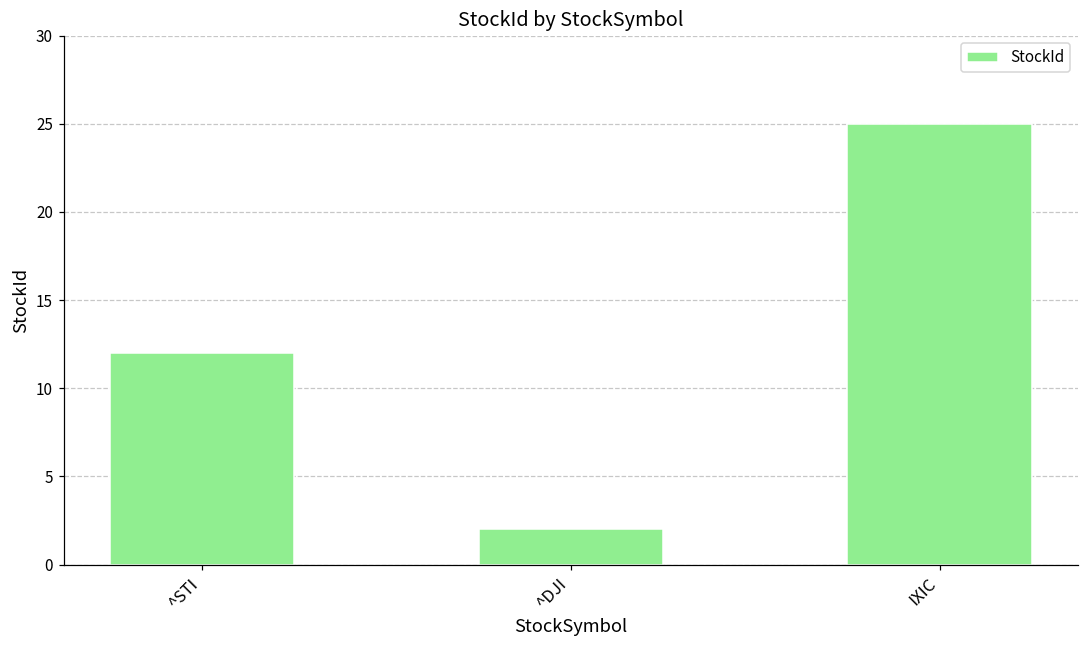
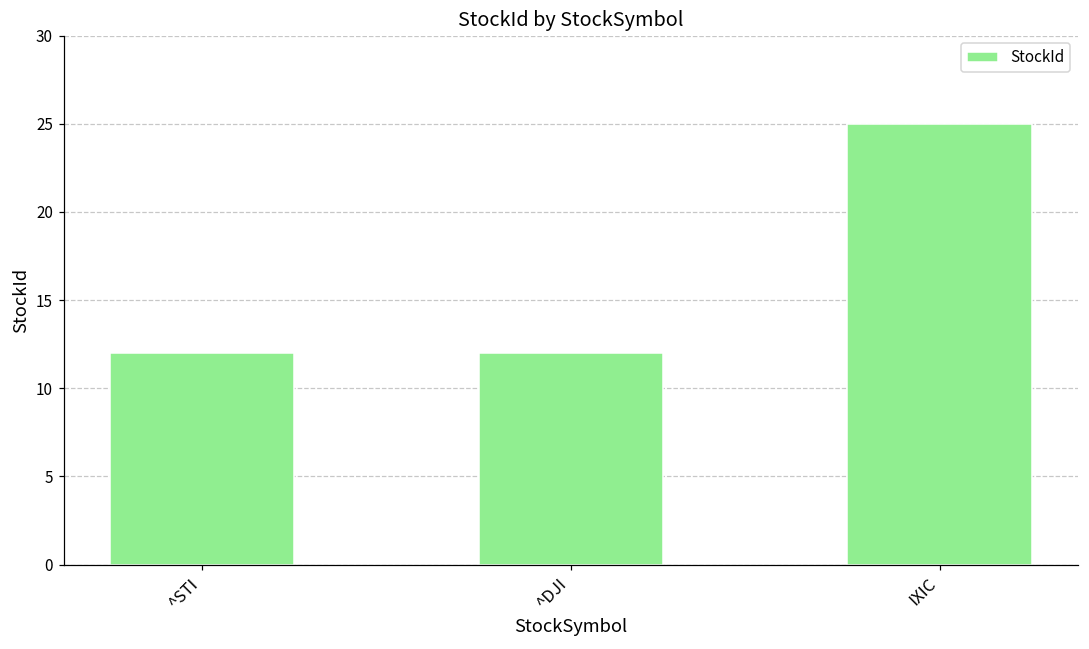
^DJI: 2 -> 12
